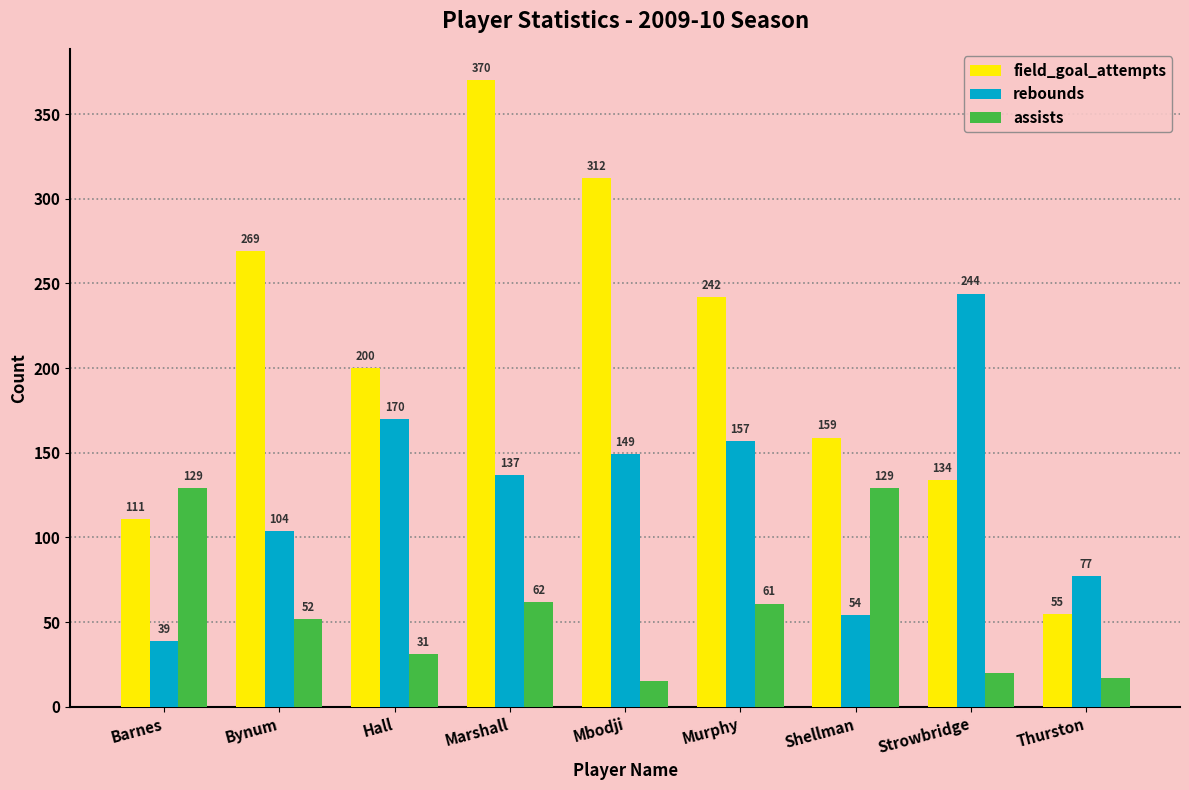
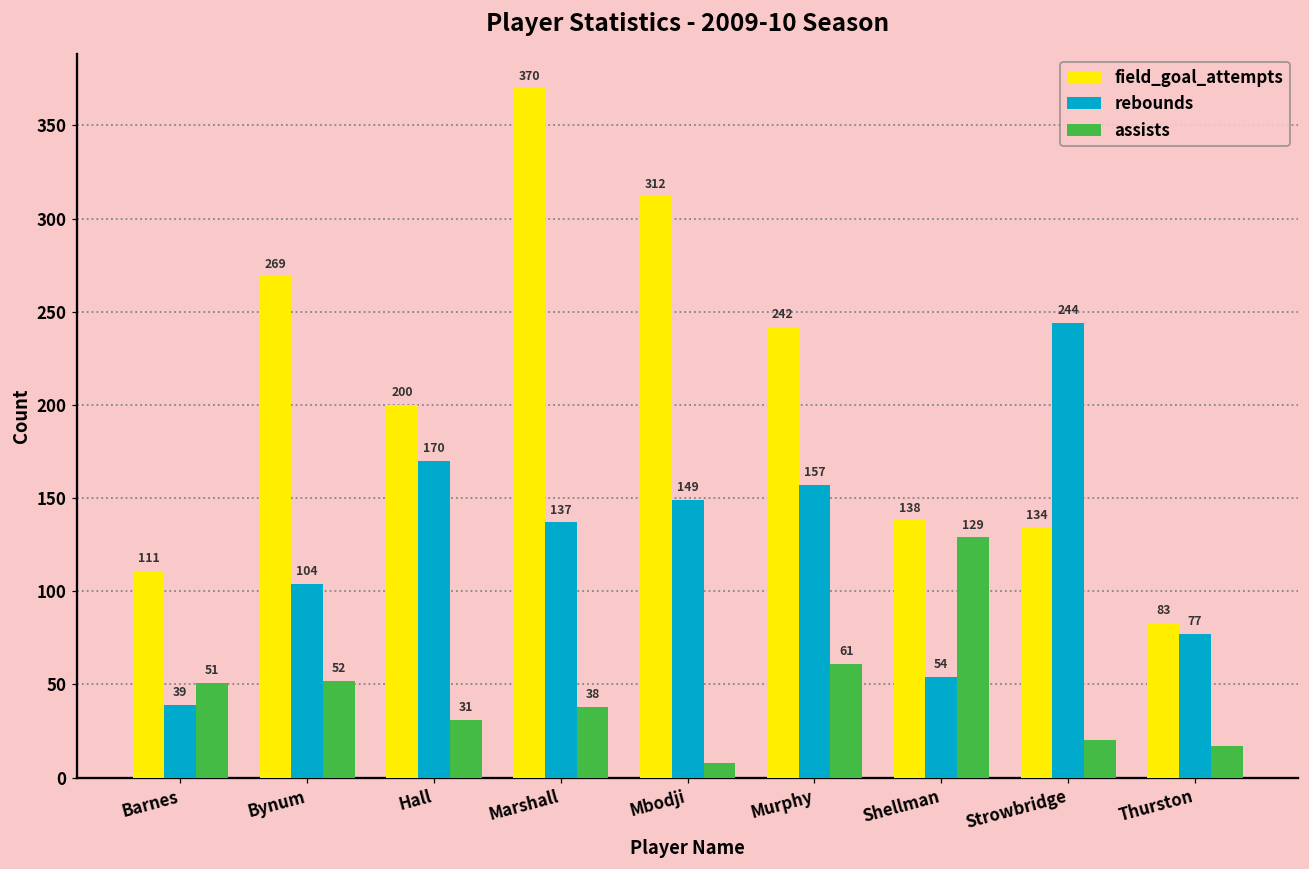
assists, Barnes: 129 -> 51
assists, Marshall: 62 -> 38
assists, Mbodji: 15 -> 8
field_goal_attempts, Shellman: 159 -> 138
field_goal_attempts, Thurston: 55 -> 83
